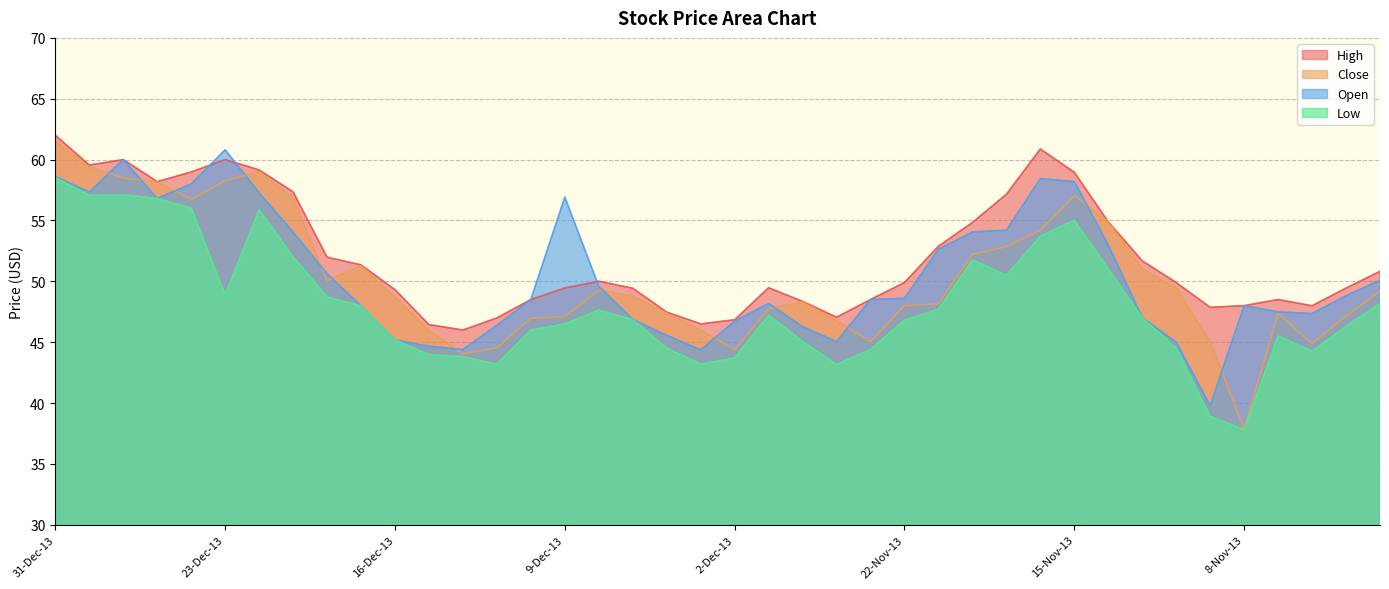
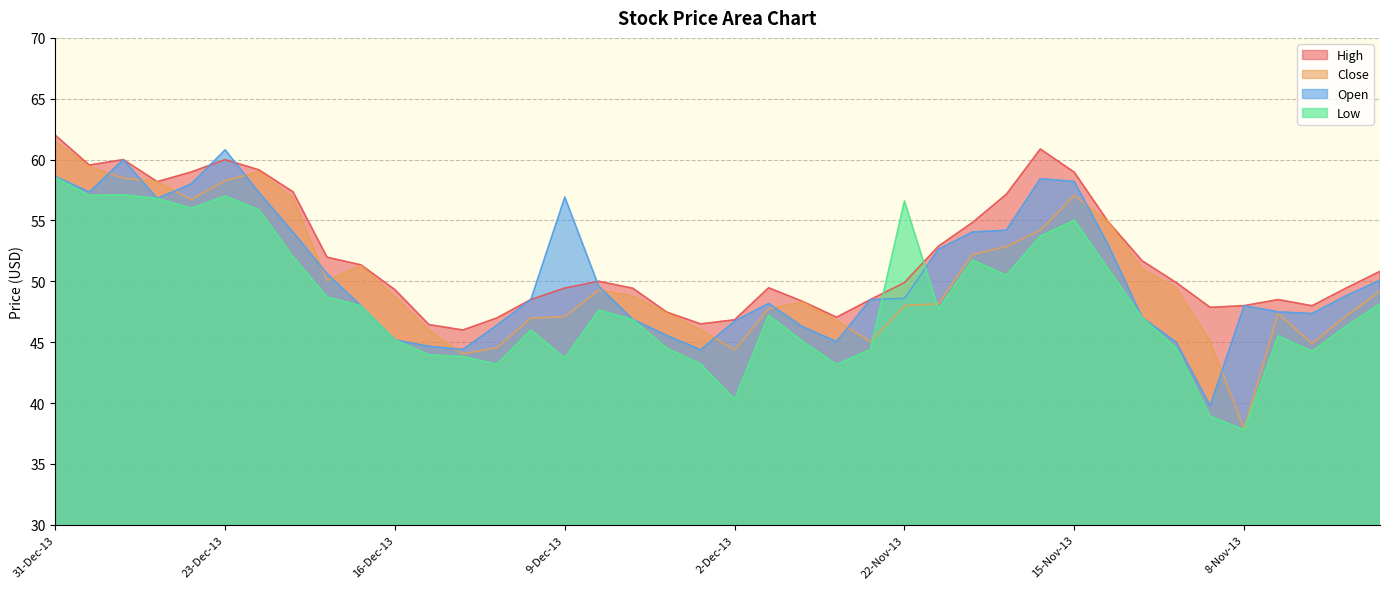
Low, 23-Dec-13: 48.9 -> 57.0
Low, 9-Dec-13: 46.5 -> 43.7
Low, 2-Dec-13: 43.7 -> 40.3
Low, 22-Nov-13: 46.8 -> 56.6
